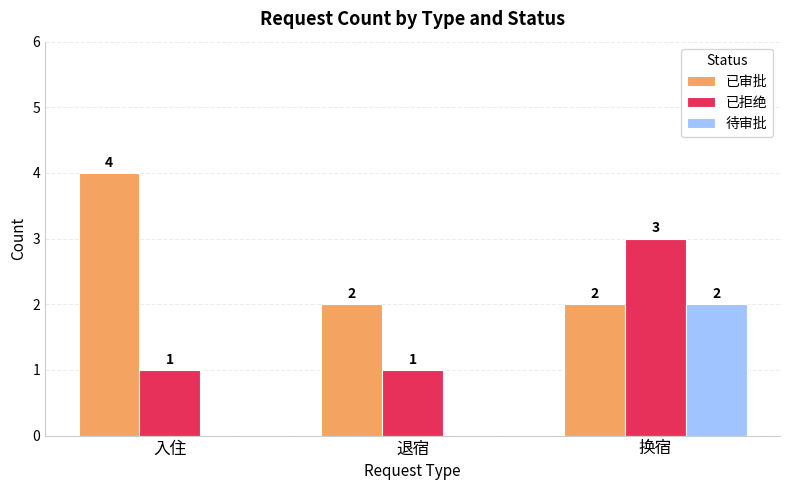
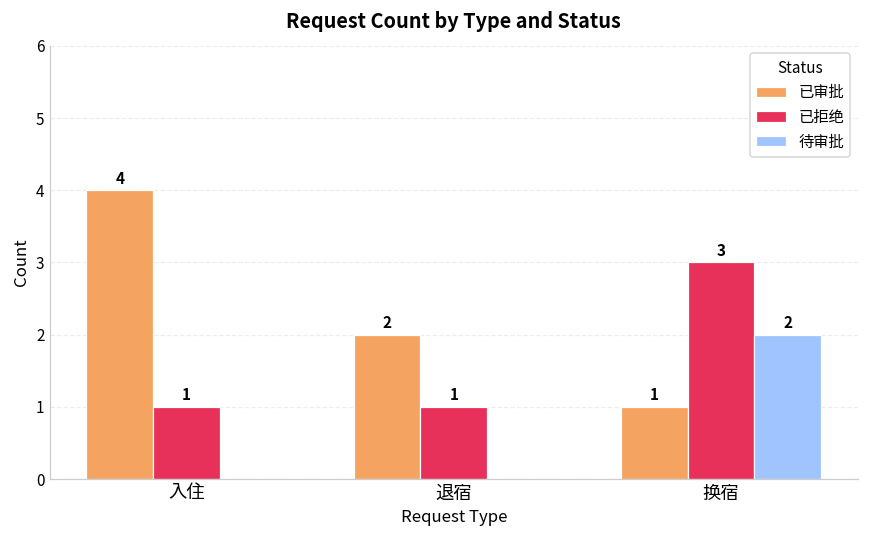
已审批, 换宿: 2 -> 1
